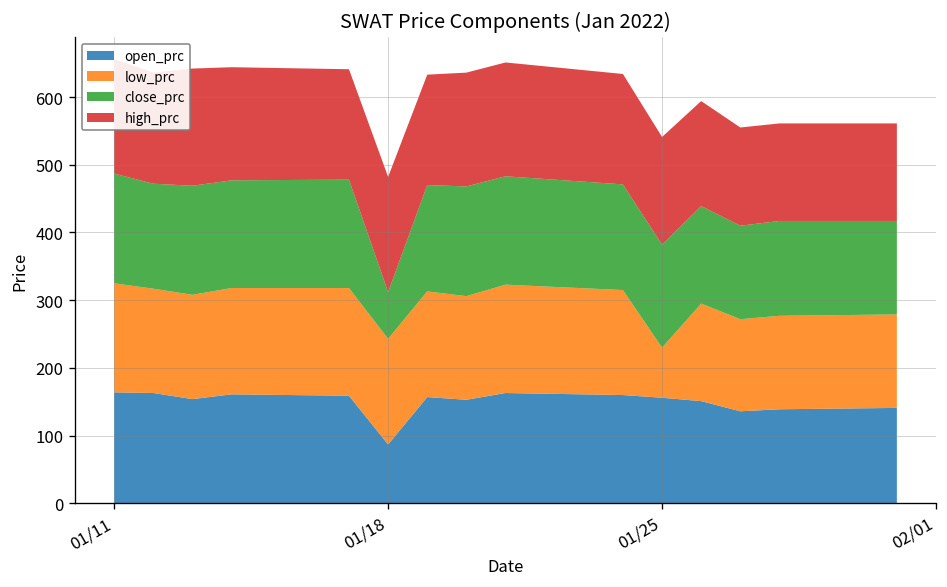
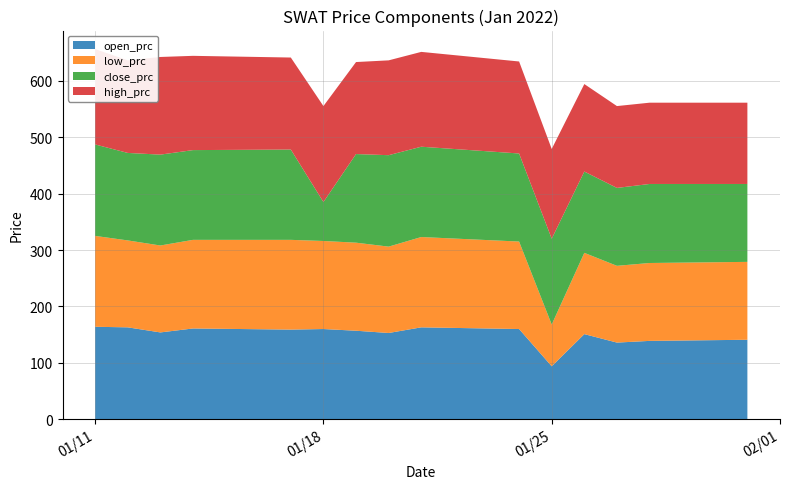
open_prc, 01/18: 90 -> 160
open_prc, 01/25: 160 -> 90
